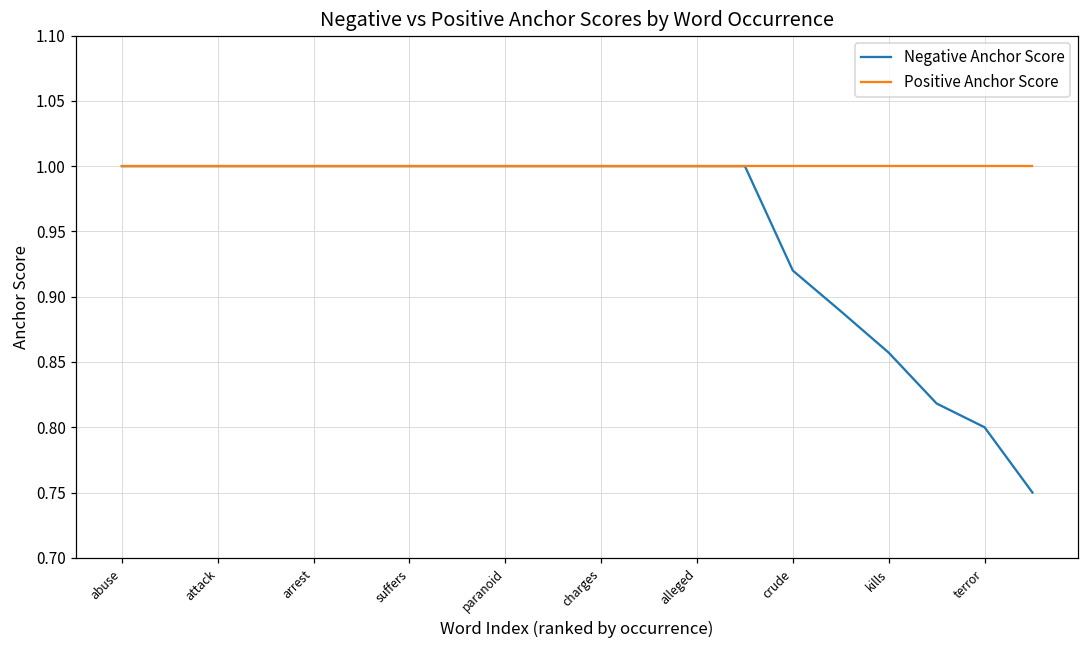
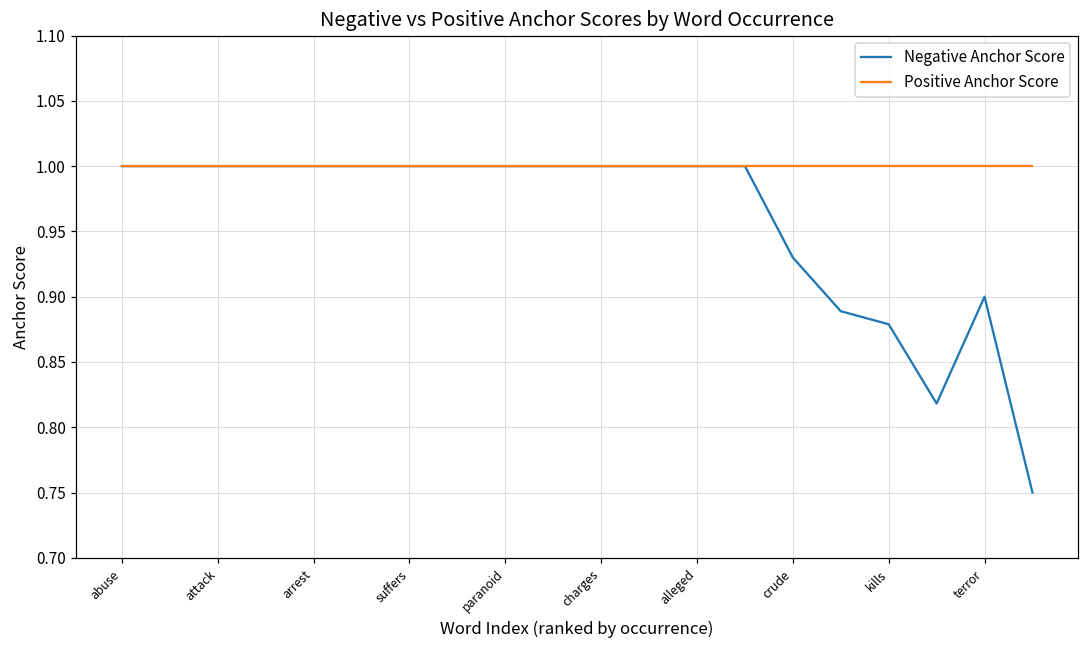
Negative Anchor Score, crude: 0.92 -> 0.93
Negative Anchor Score, kills: 0.857 -> 0.879
Negative Anchor Score, terror: 0.8 -> 0.9
